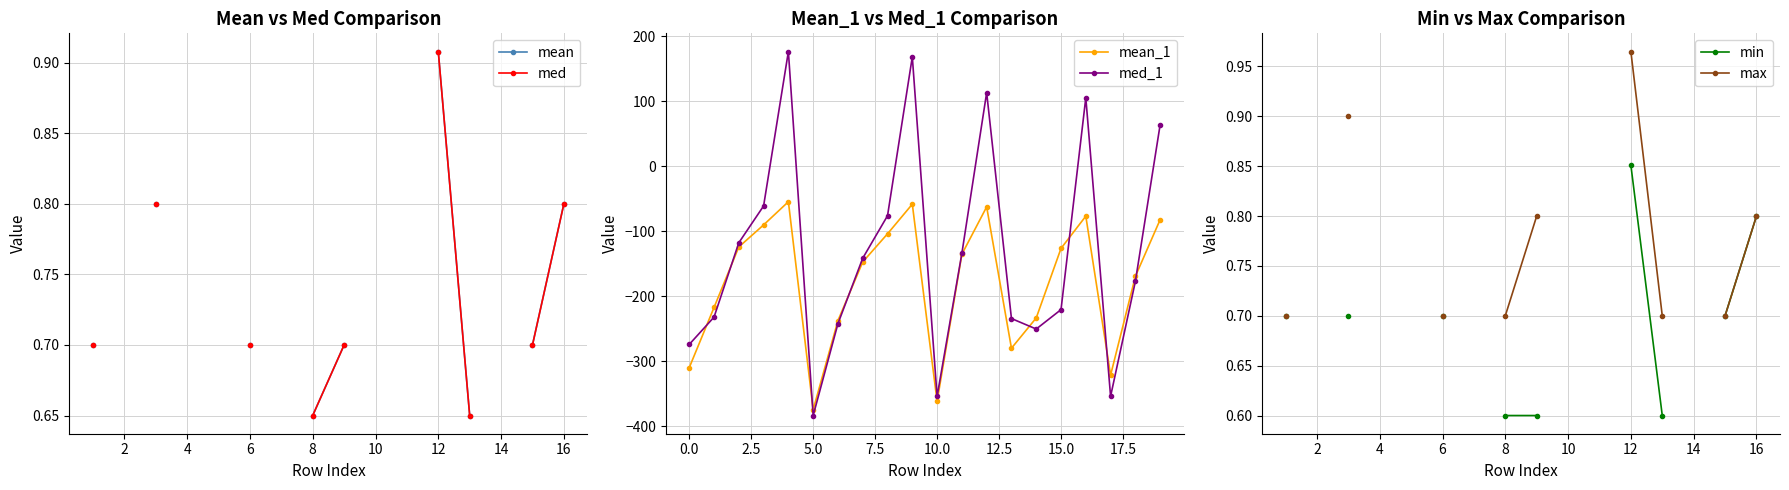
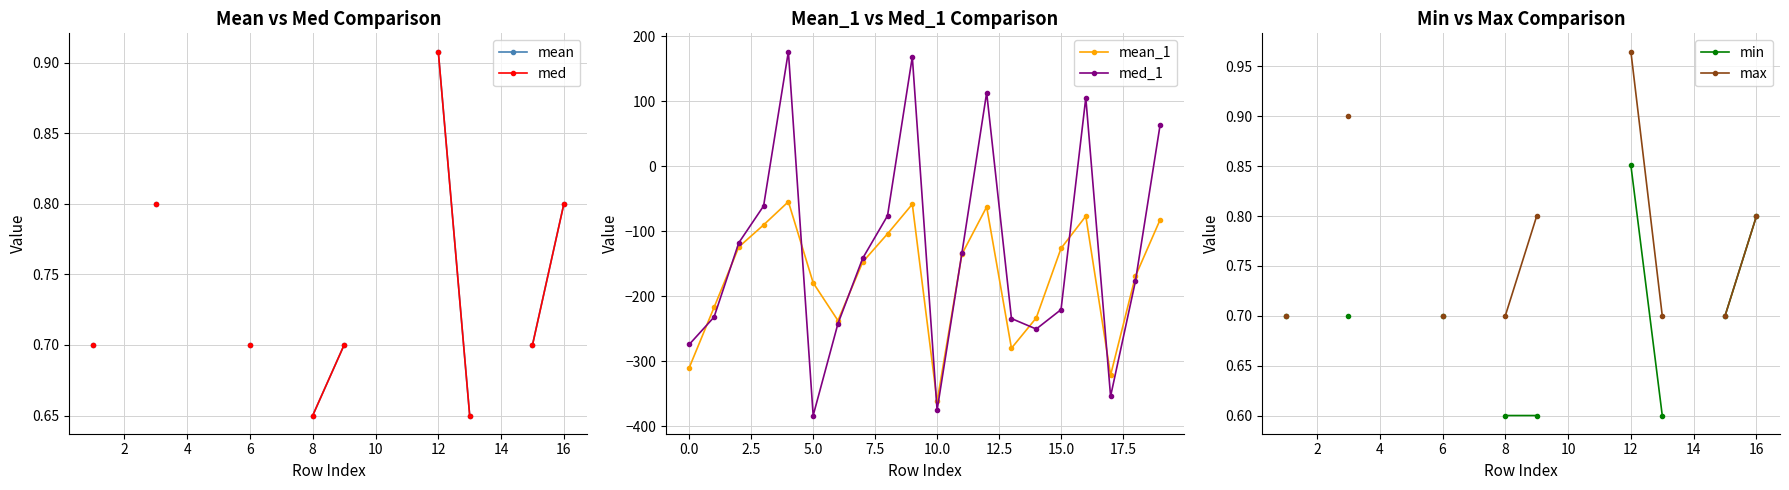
Mean_1 vs Med_1 Comparison, mean_1, 5.0: -370 -> -180
Mean_1 vs Med_1 Comparison, med_1, 10.0: -350 -> -380
